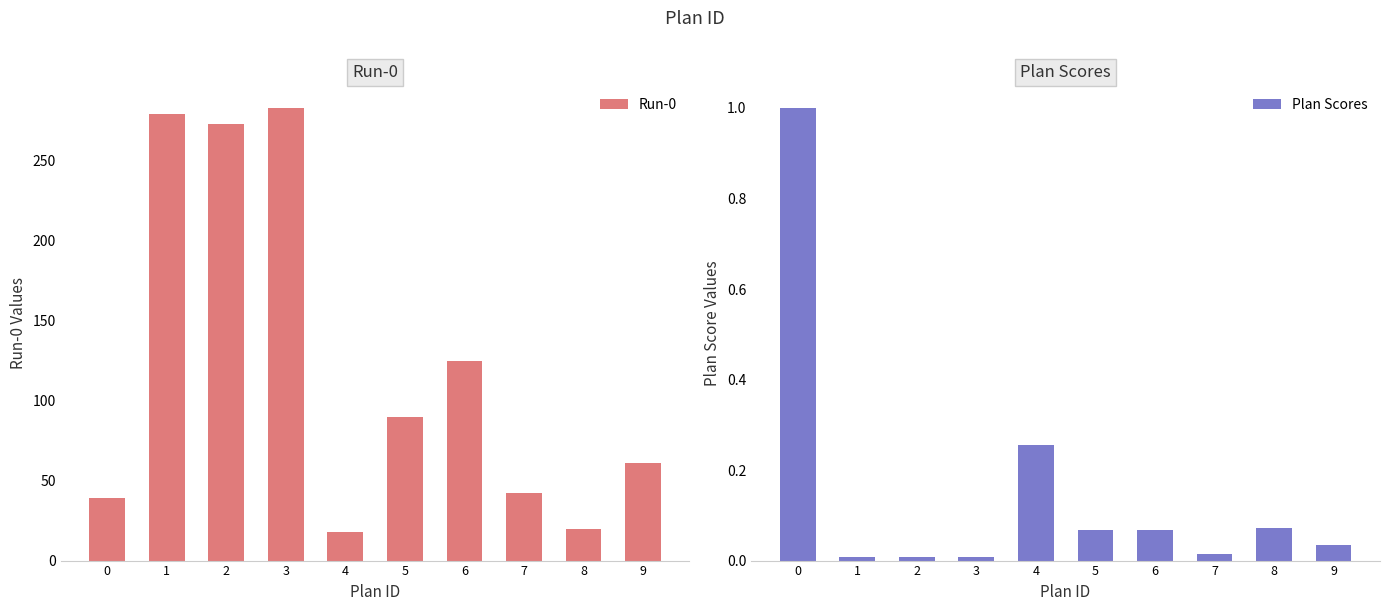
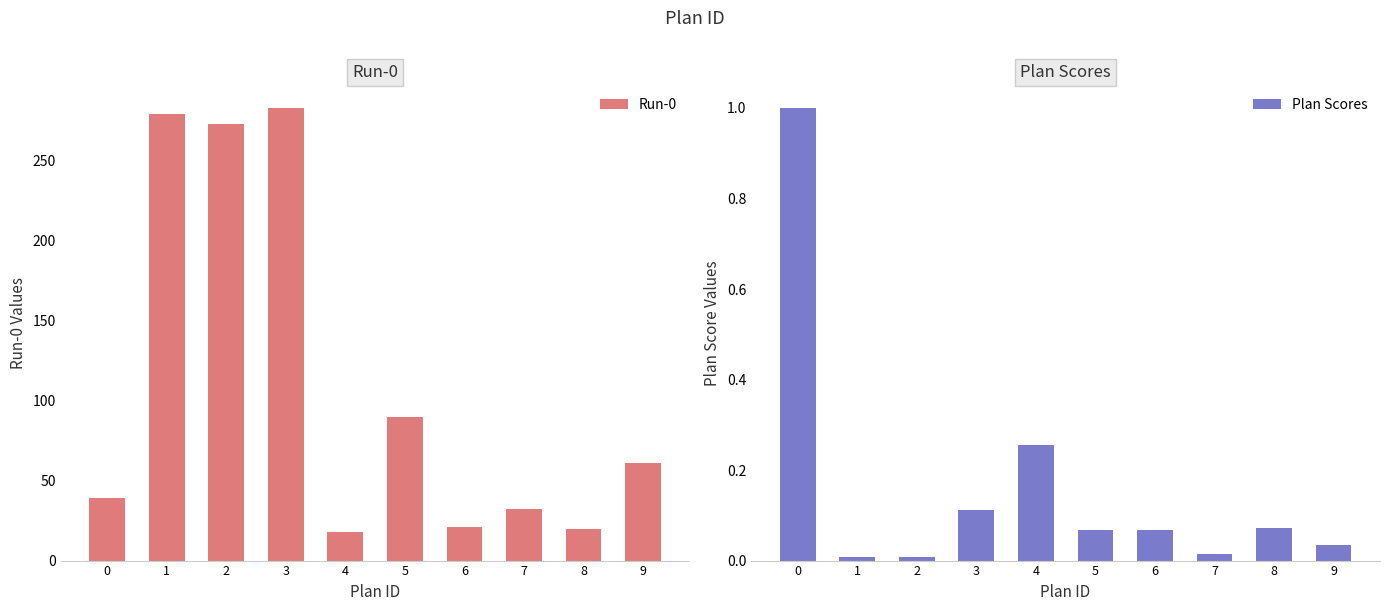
Run-0, 6: 125 -> 21
Run-0, 7: 42 -> 32
Plan Scores, 3: 0.01 -> 0.11
